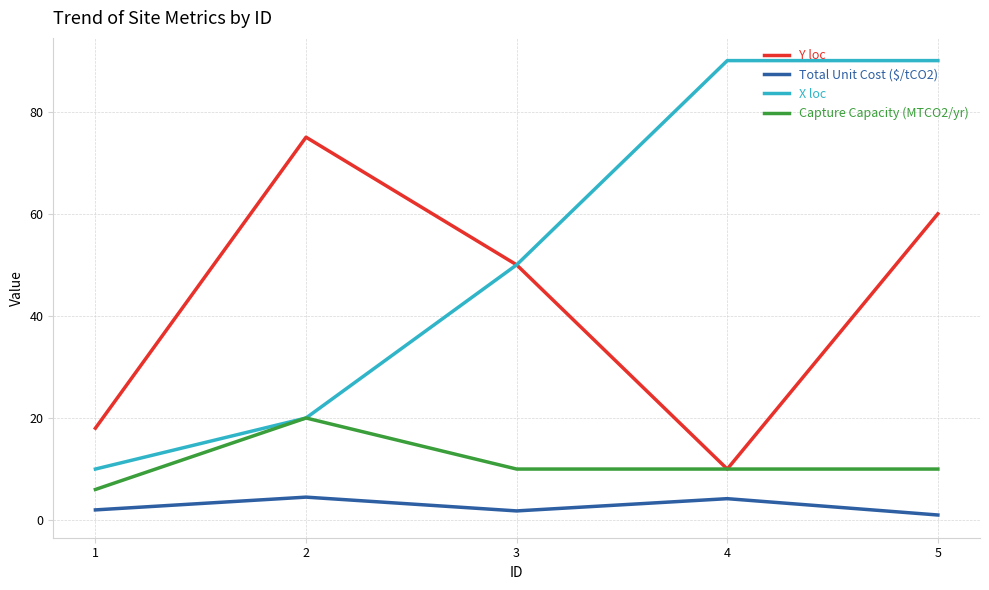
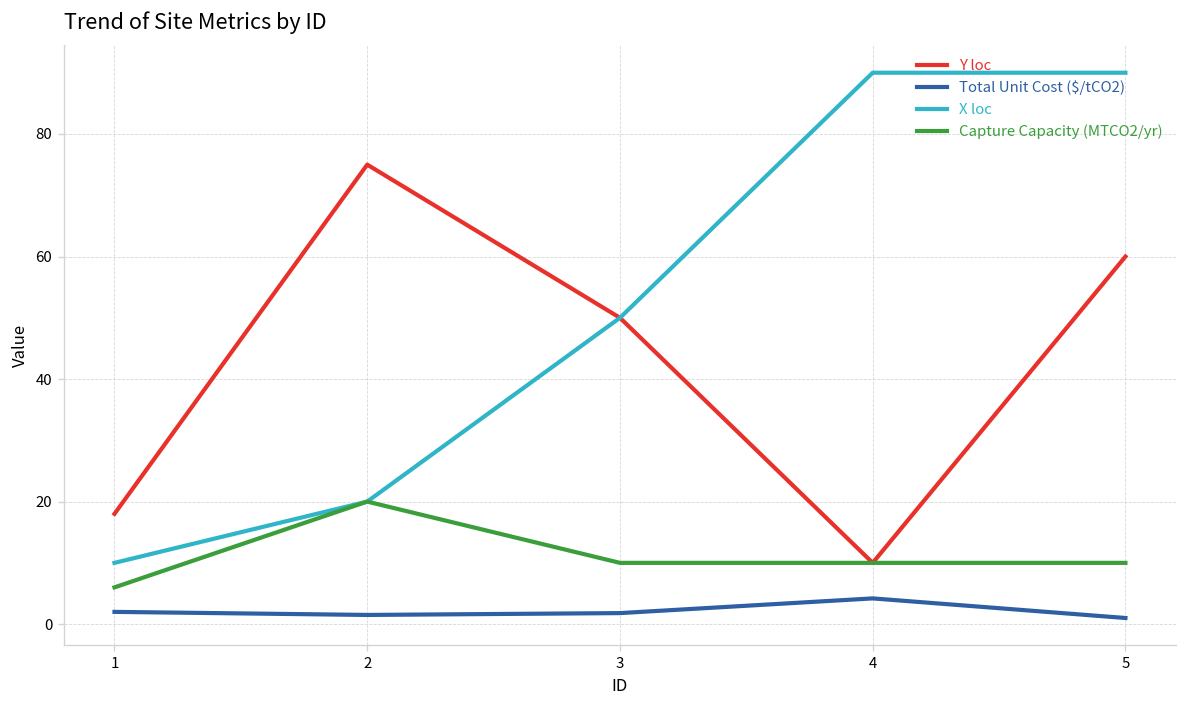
Total Unit Cost ($/tCO2), 2: 5 -> 2
